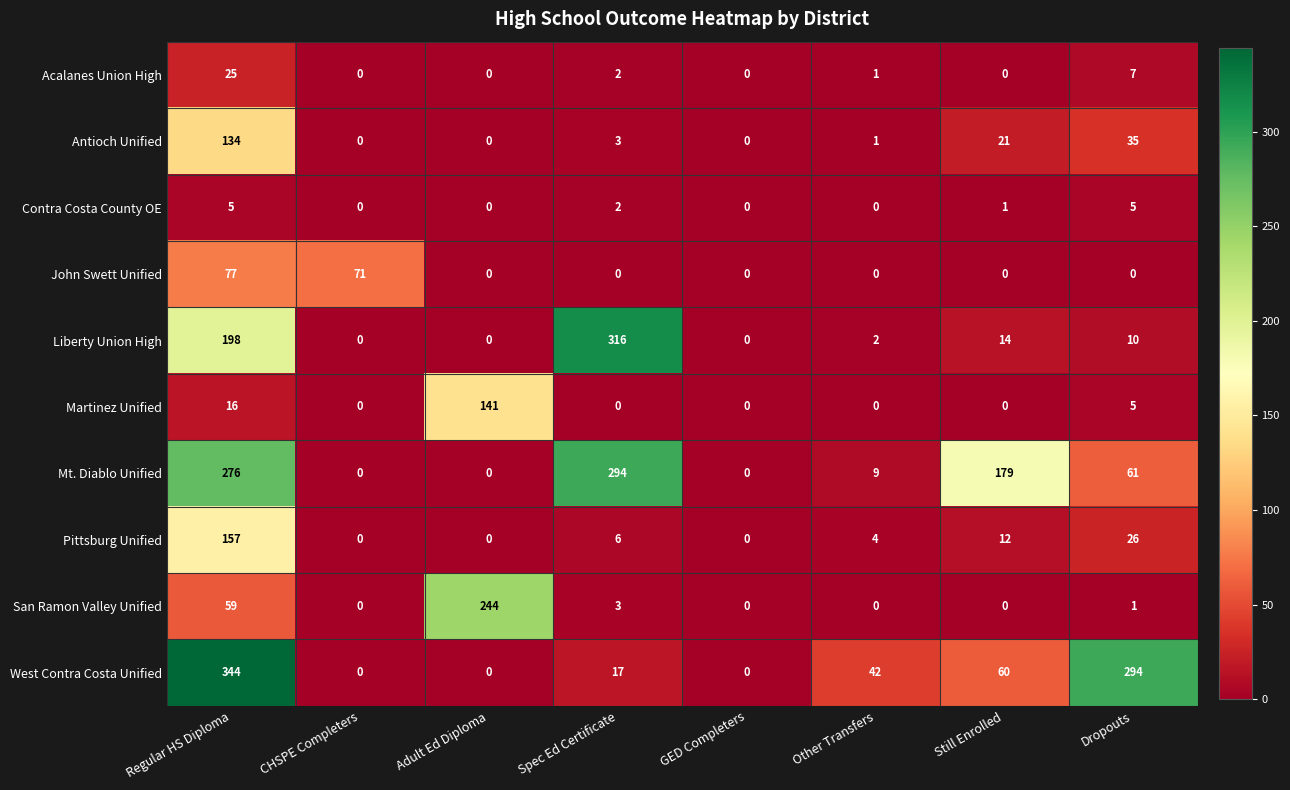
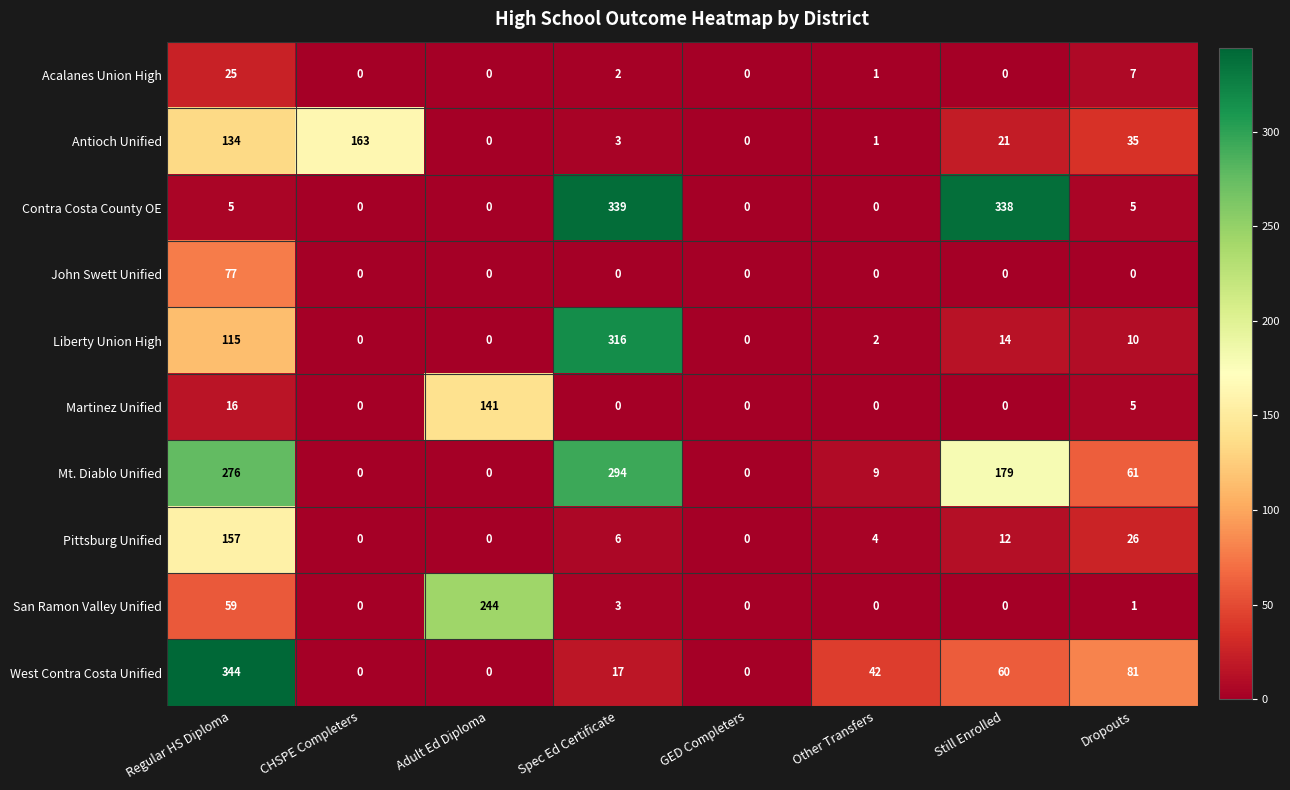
Antioch Unified, CHSPE Completers: 0 -> 163
Contra Costa County OE, Spec Ed Certificate: 2 -> 339
Contra Costa County OE, Still Enrolled: 1 -> 338
John Swett Unified, CHSPE Completers: 71 -> 0
Liberty Union High, Regular HS Diploma: 198 -> 115
West Contra Costa Unified, Dropouts: 294 -> 81
